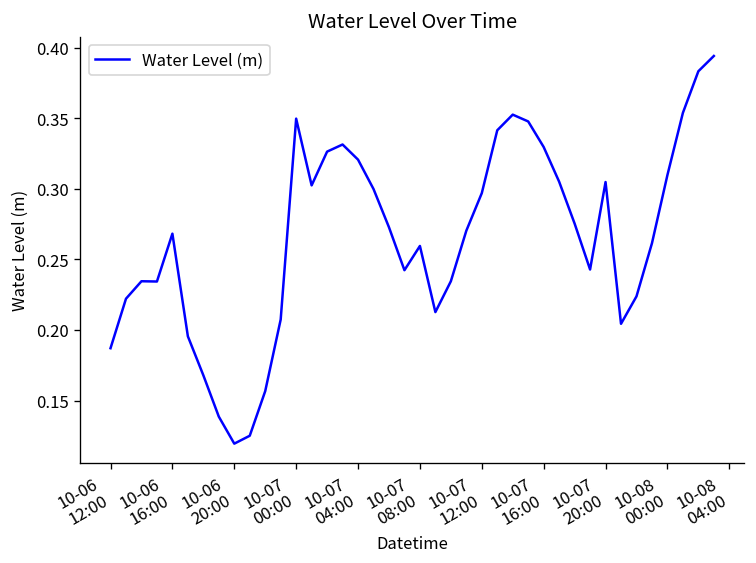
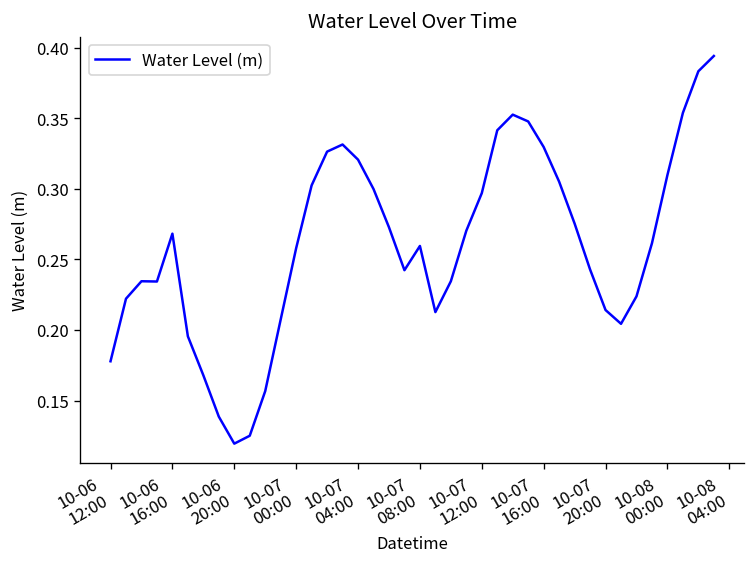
10-06 12:00: 0.187 -> 0.178
10-07 00:00: 0.350 -> 0.258
10-07 20:00: 0.305 -> 0.214
